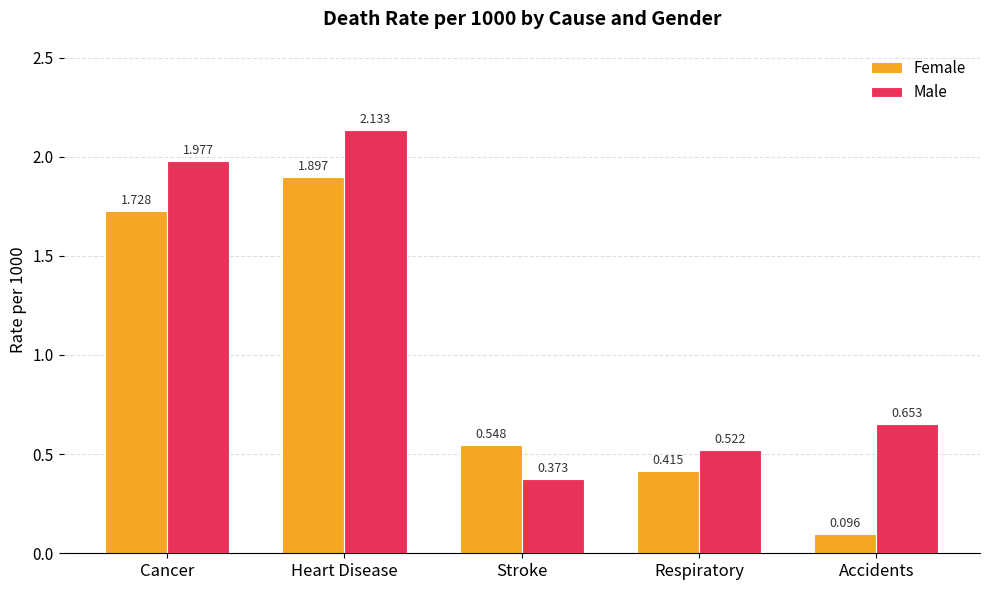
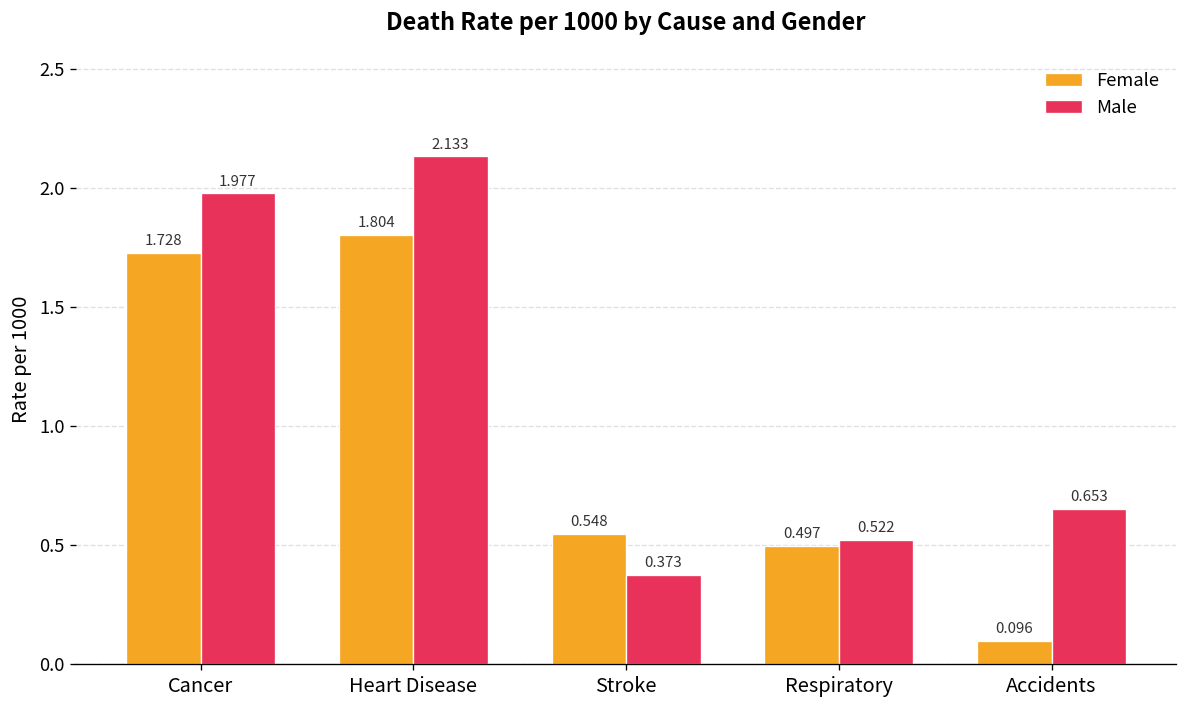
Female, Heart Disease: 1.897 -> 1.804
Female, Respiratory: 0.415 -> 0.497
